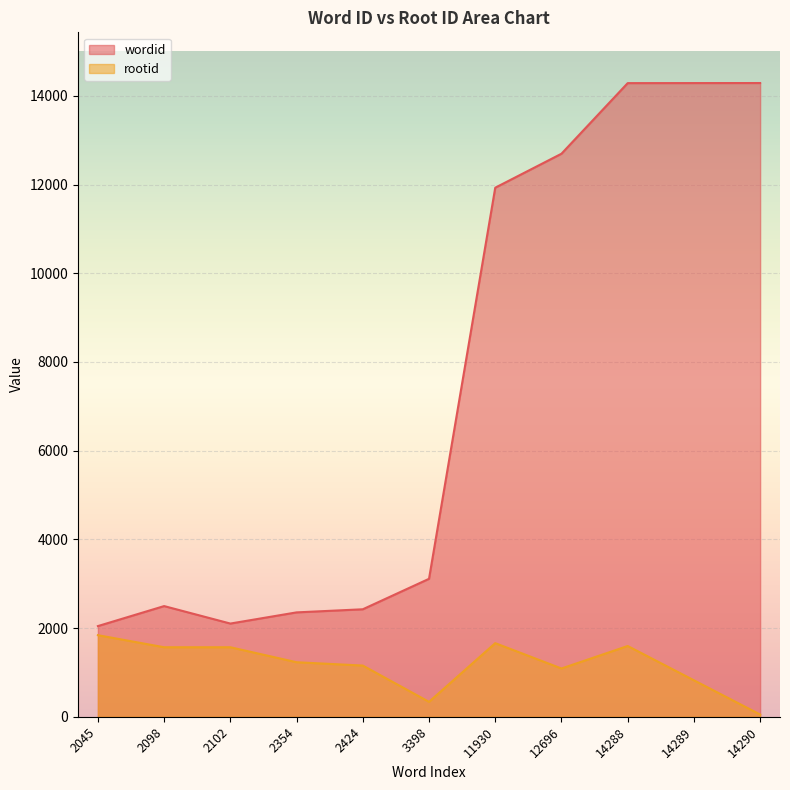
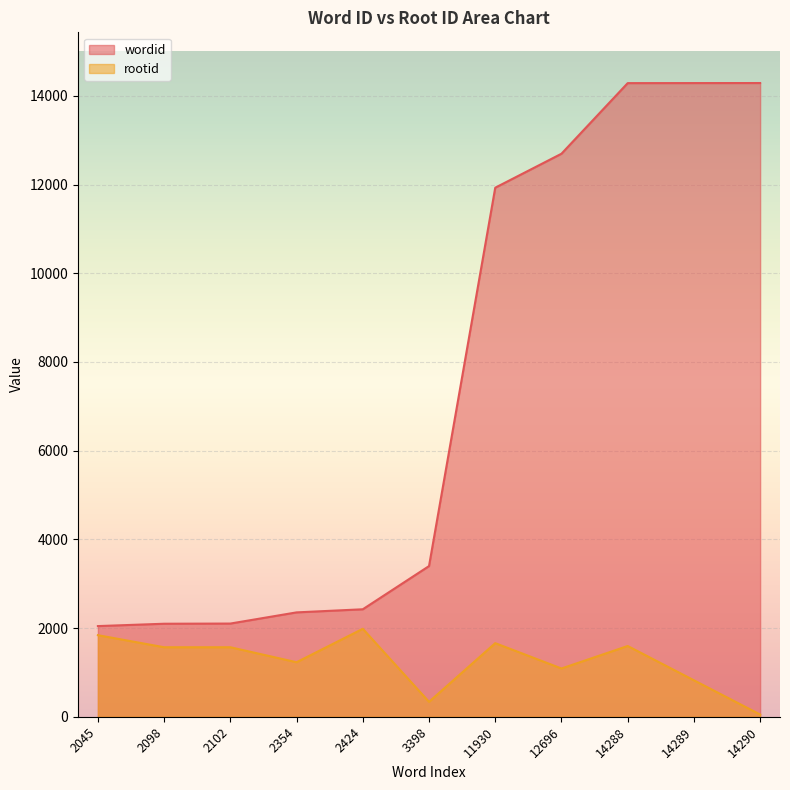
wordid, 2098: 2500 -> 2100
rootid, 2424: 1200 -> 2000
wordid, 3398: 3100 -> 3400
